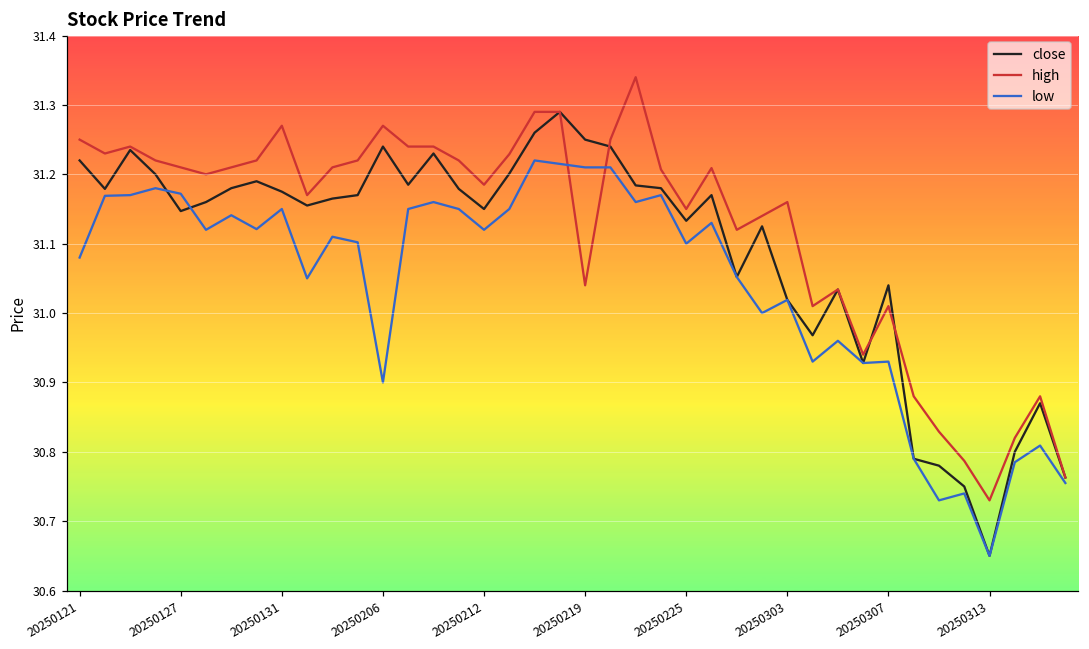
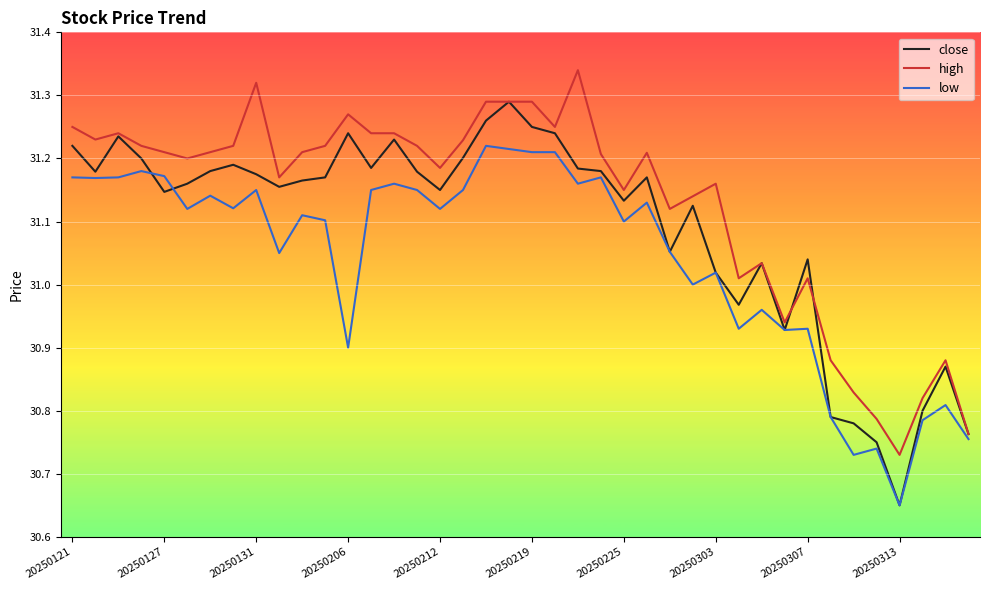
low, 20250121: 31.08 -> 31.17
high, 20250131: 31.27 -> 31.32
high, 20250219: 31.04 -> 31.29
